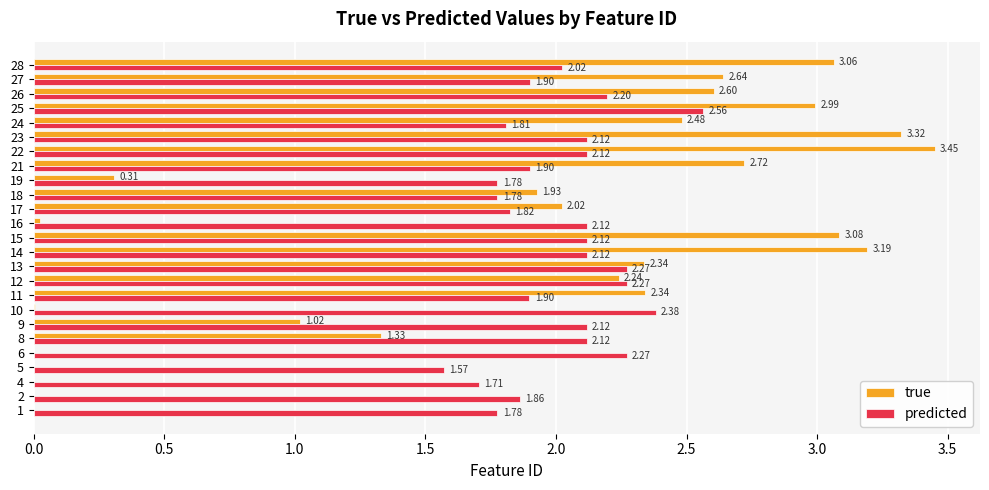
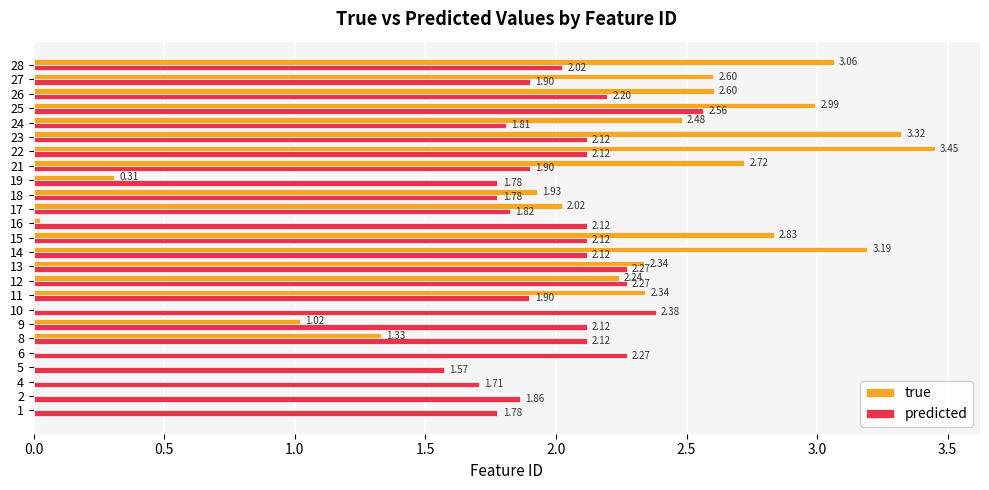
true, 27: 2.64 -> 2.60
true, 15: 3.08 -> 2.83
